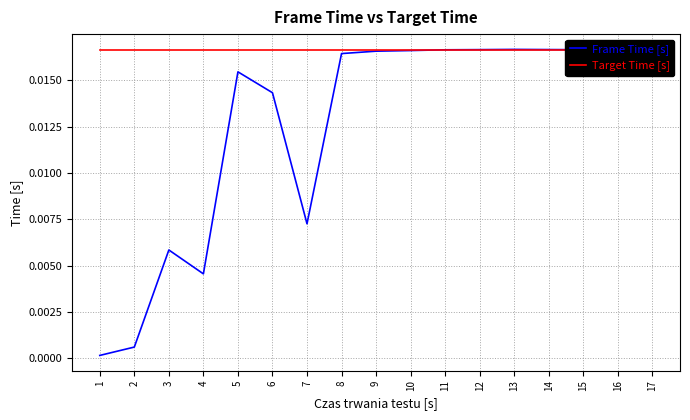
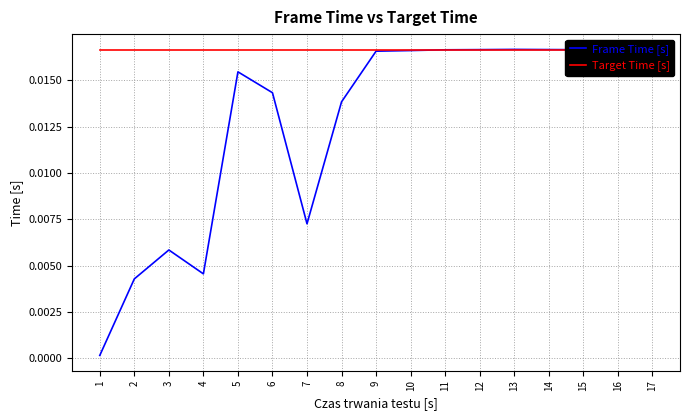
Frame Time [s], 2: 0.0006 -> 0.0043
Frame Time [s], 8: 0.0164 -> 0.0138
